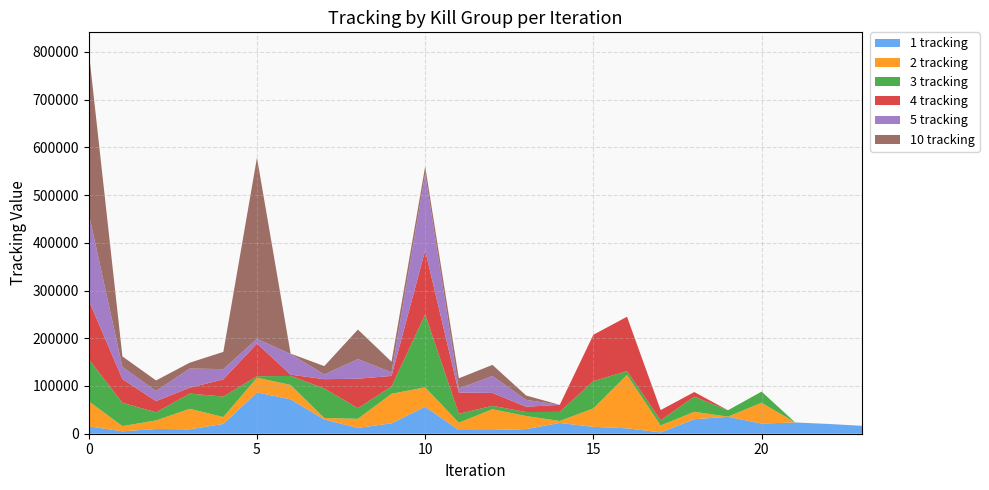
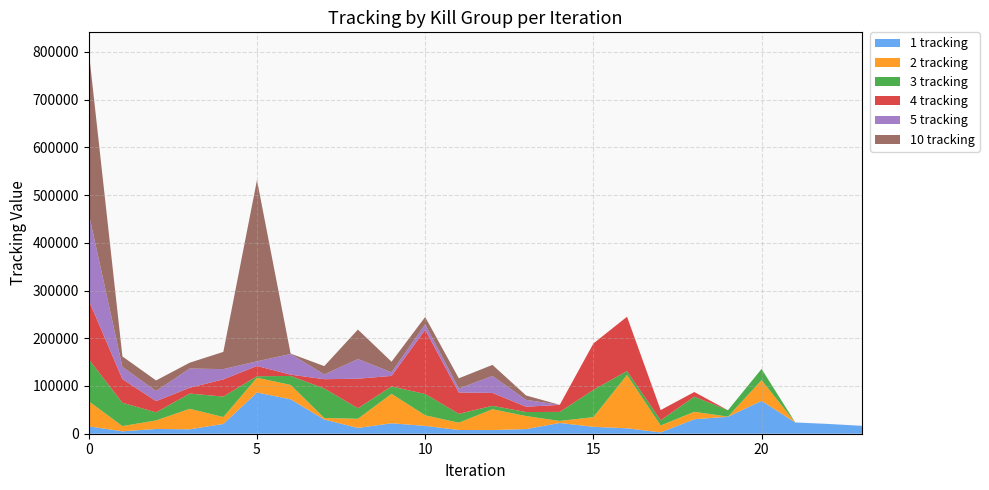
4 tracking, 5: 70000 -> 20000
1 tracking, 10: 60000 -> 20000
2 tracking, 10: 40000 -> 20000
3 tracking, 10: 150000 -> 40000
5 tracking, 10: 160000 -> 10000
2 tracking, 15: 40000 -> 20000
1 tracking, 20: 20000 -> 70000
